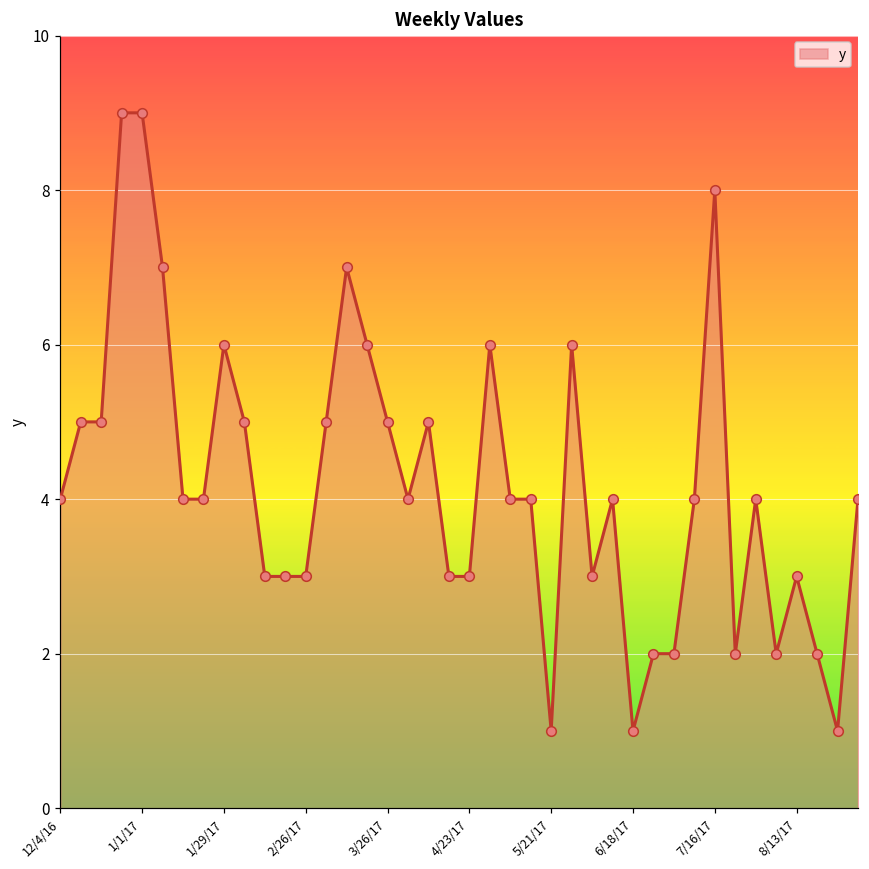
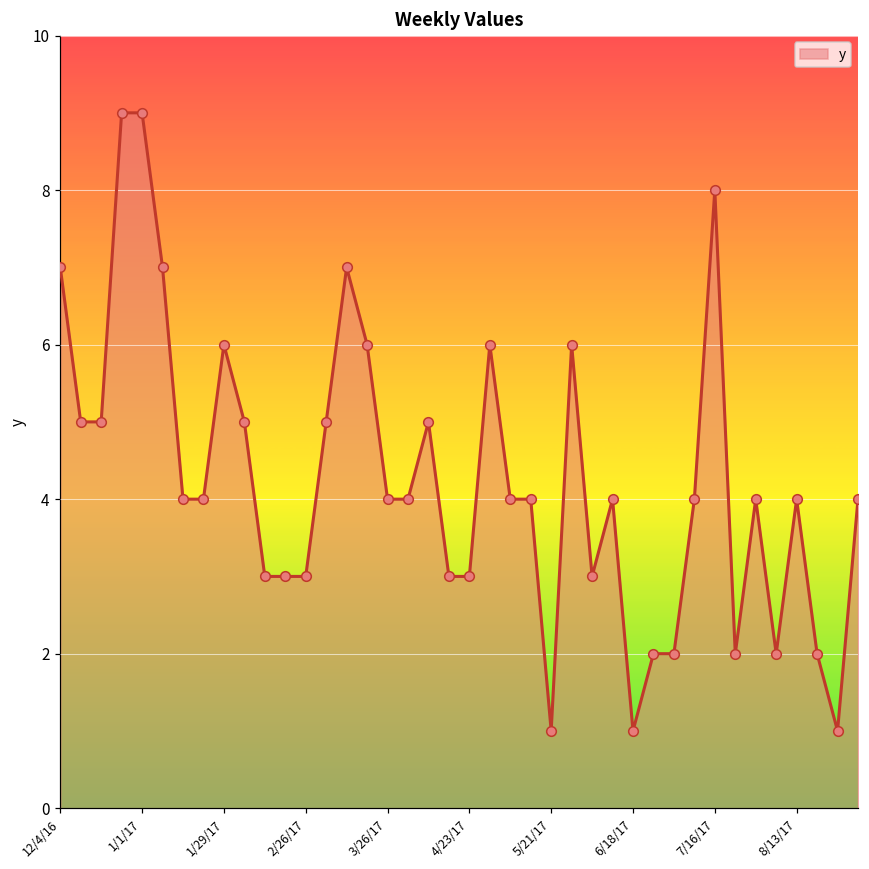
12/4/16: 4 -> 7
3/26/17: 5 -> 4
8/13/17: 3 -> 4
